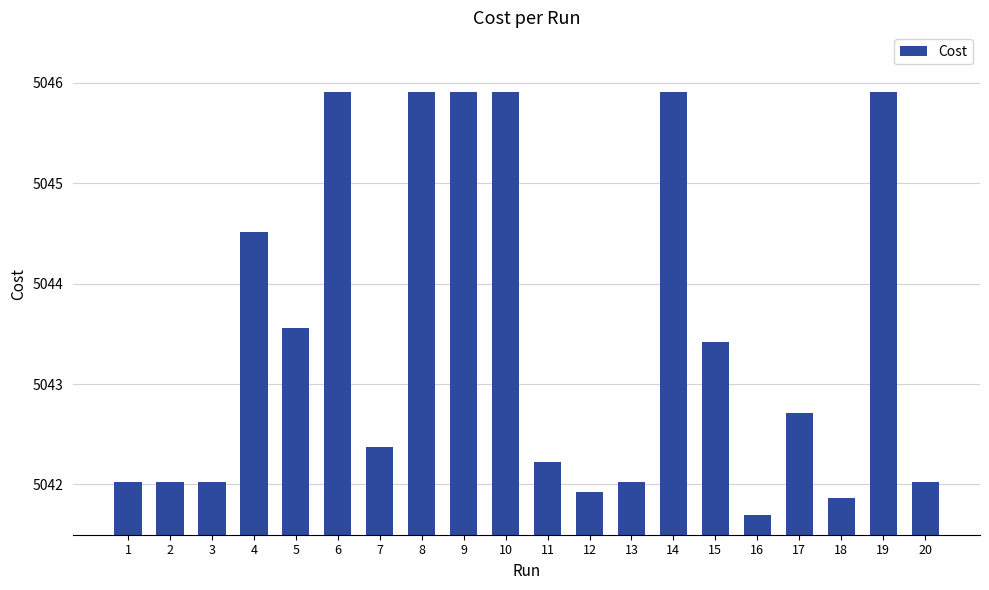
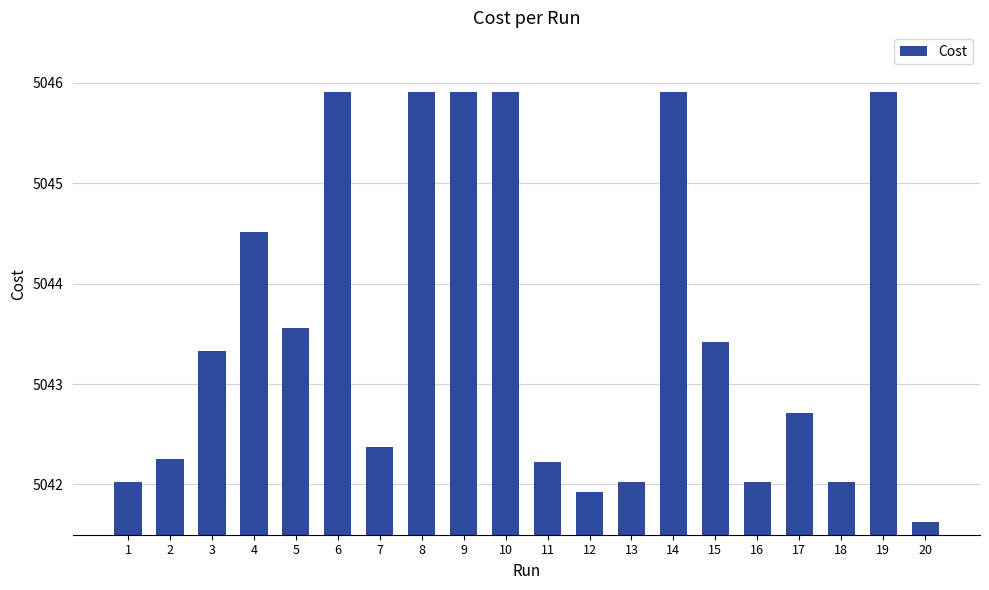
2: 5042.02 -> 5042.25
3: 5042.02 -> 5043.33
16: 5041.70 -> 5042.02
18: 5041.87 -> 5042.02
20: 5042.02 -> 5041.63
